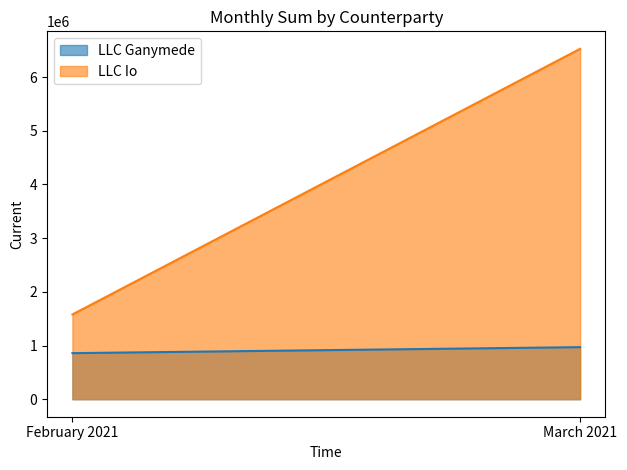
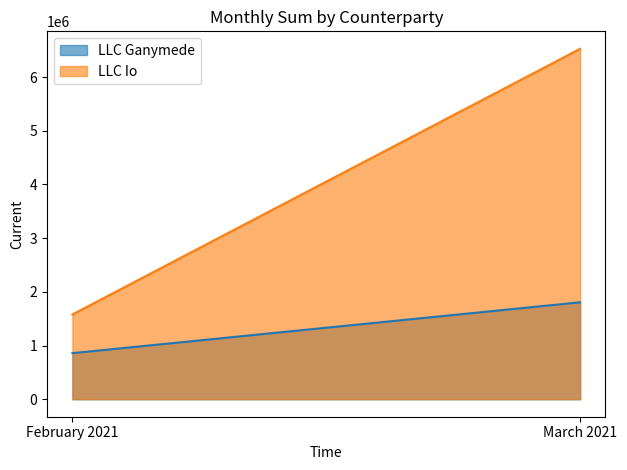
LLC Ganymede, March 2021: 1000000 -> 1800000
